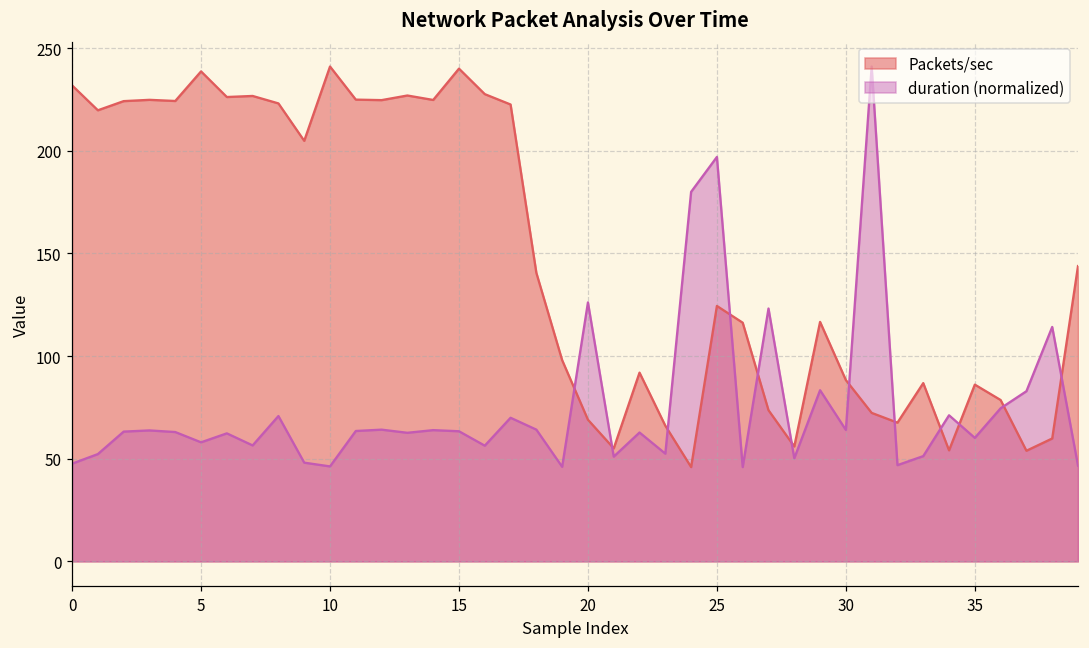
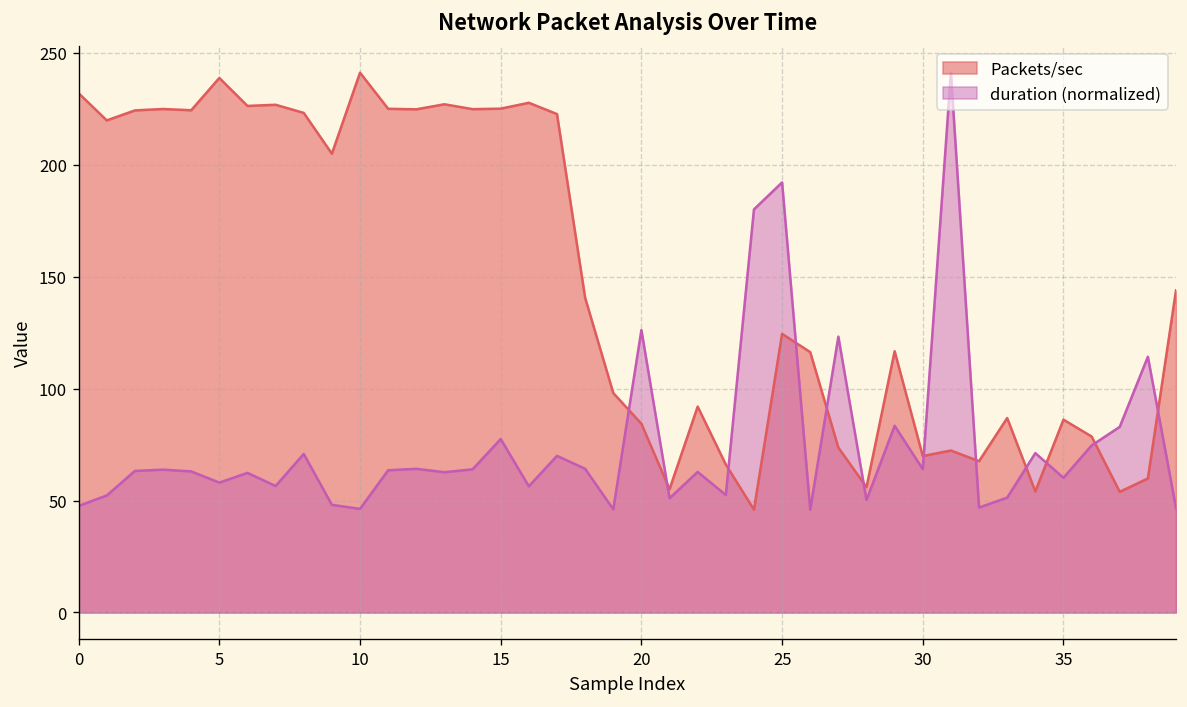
Packets/sec, 15: 240 -> 225
duration (normalized), 15: 63 -> 77
Packets/sec, 20: 69 -> 84
duration (normalized), 25: 197 -> 192
Packets/sec, 30: 88 -> 70
